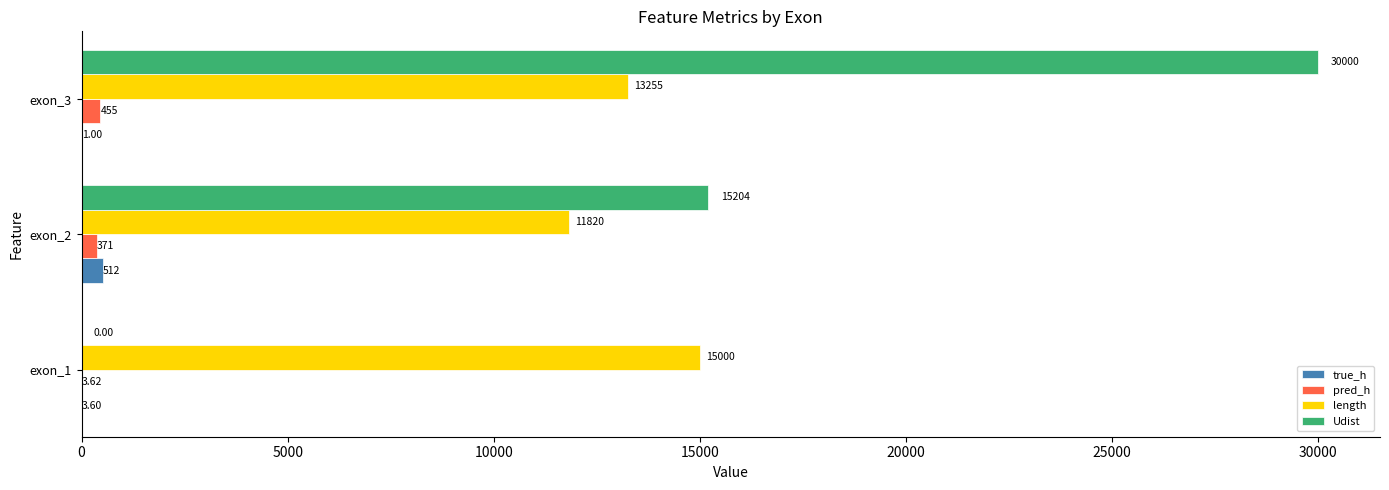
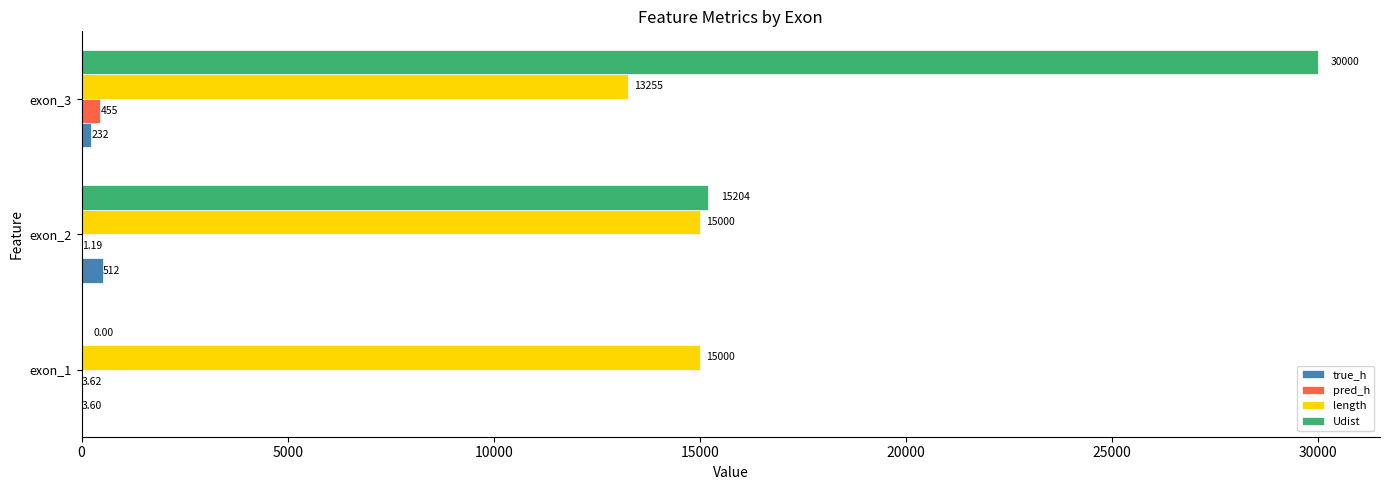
true_h, exon_3: 1.00 -> 232
length, exon_2: 11820 -> 15000
pred_h, exon_2: 371 -> 1.19
